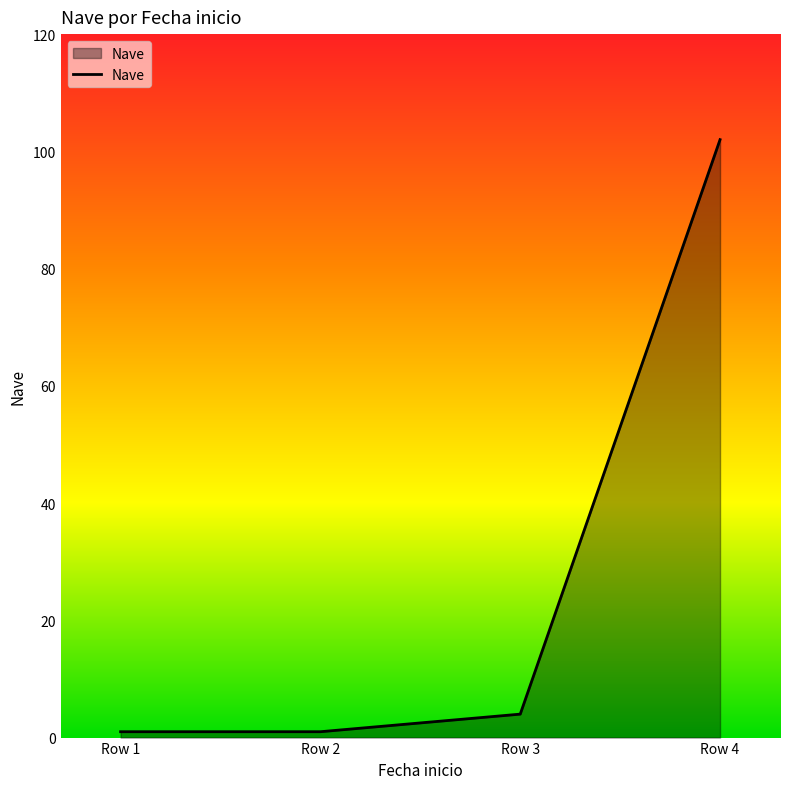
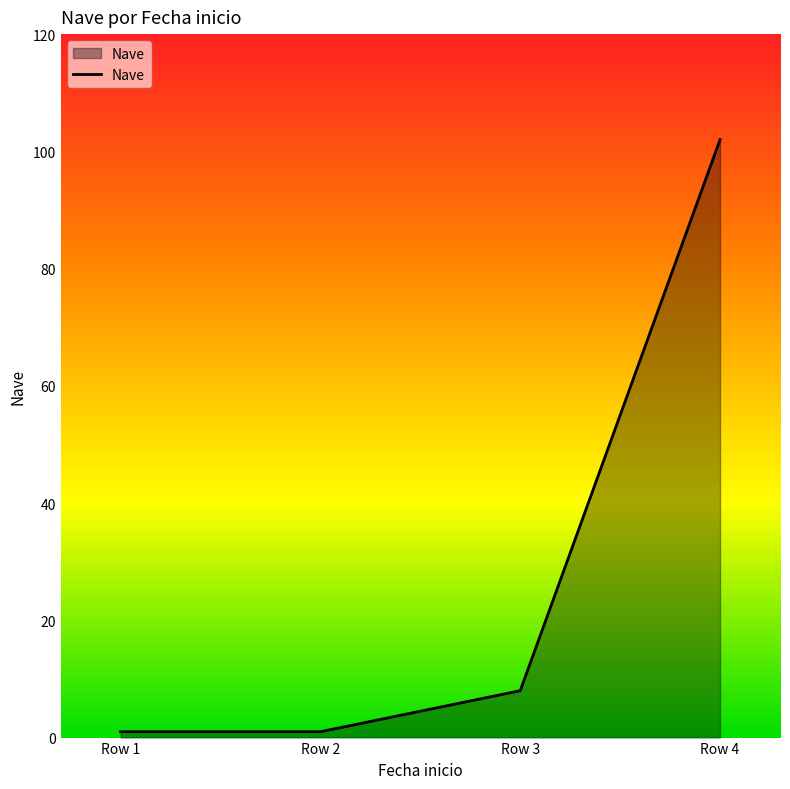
Row 3: 4 -> 8
